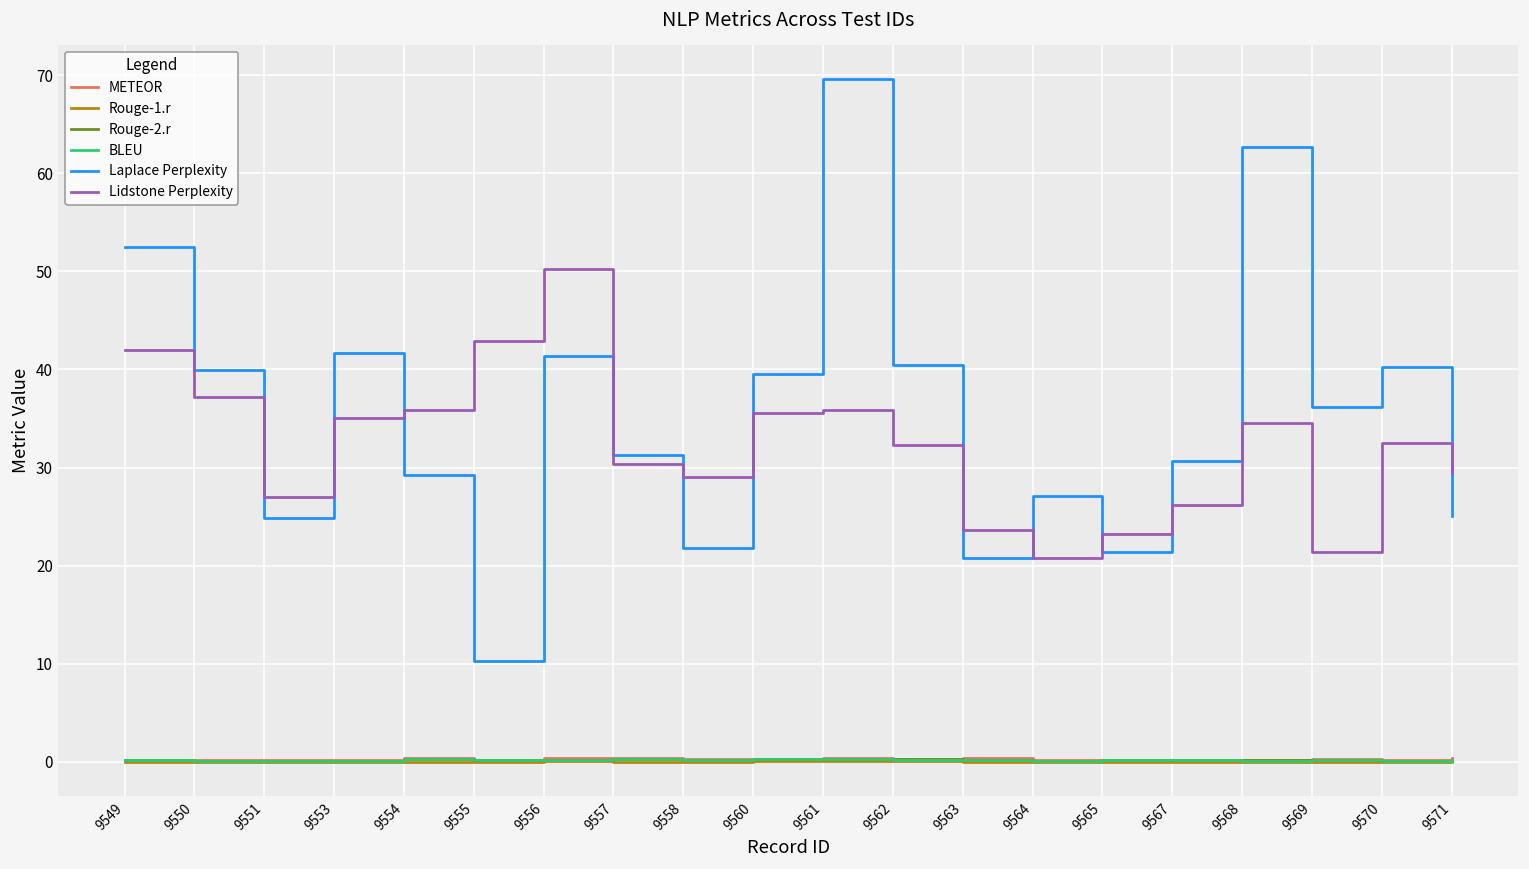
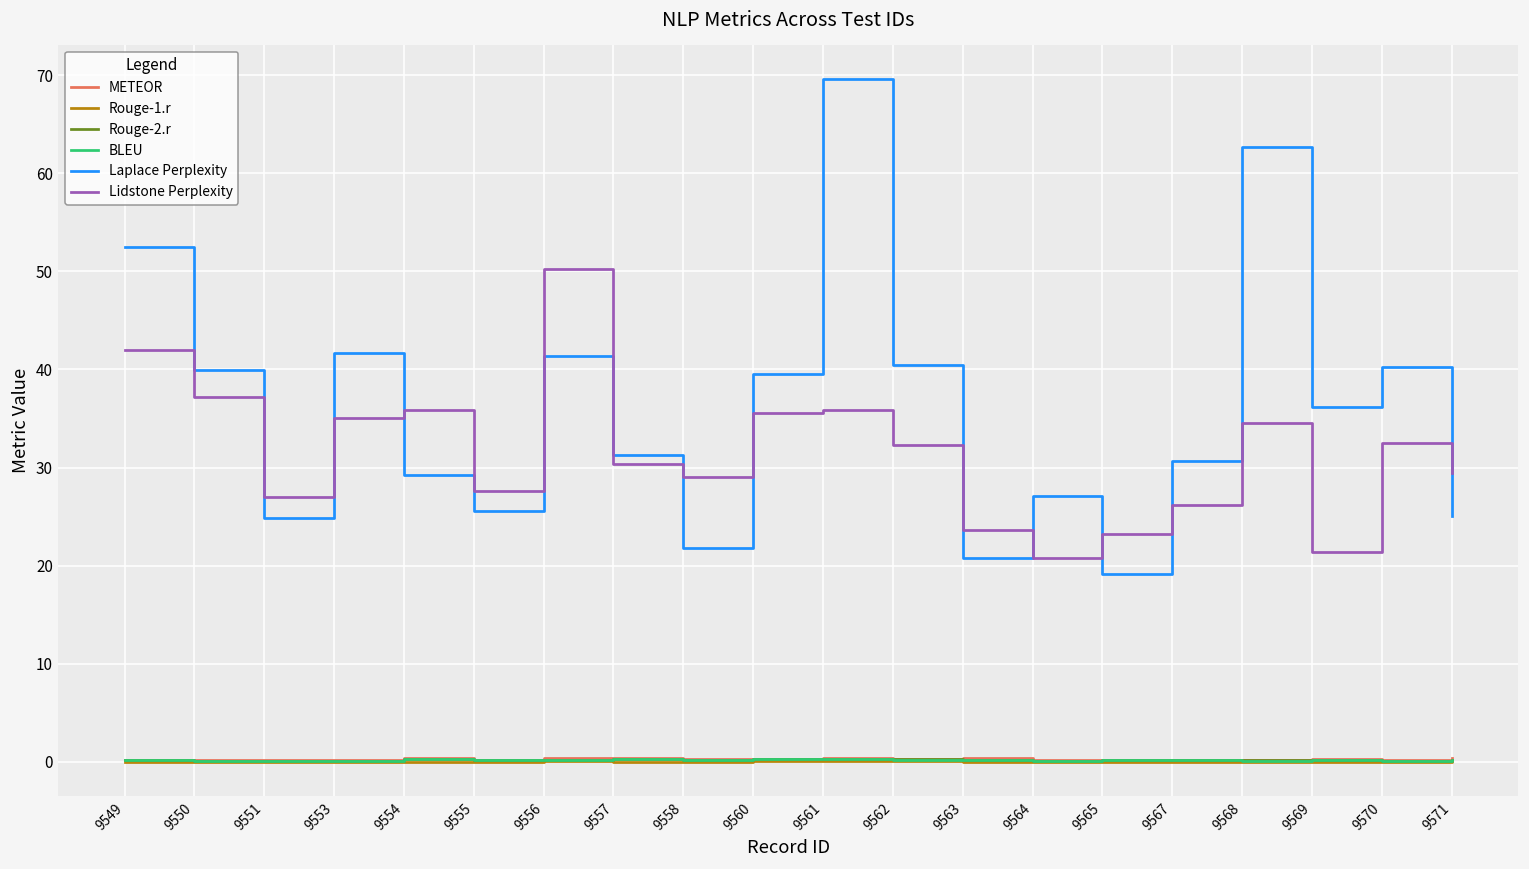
Laplace Perplexity, 9555: 10 -> 26
Lidstone Perplexity, 9555: 43 -> 28
Laplace Perplexity, 9565: 21 -> 19
